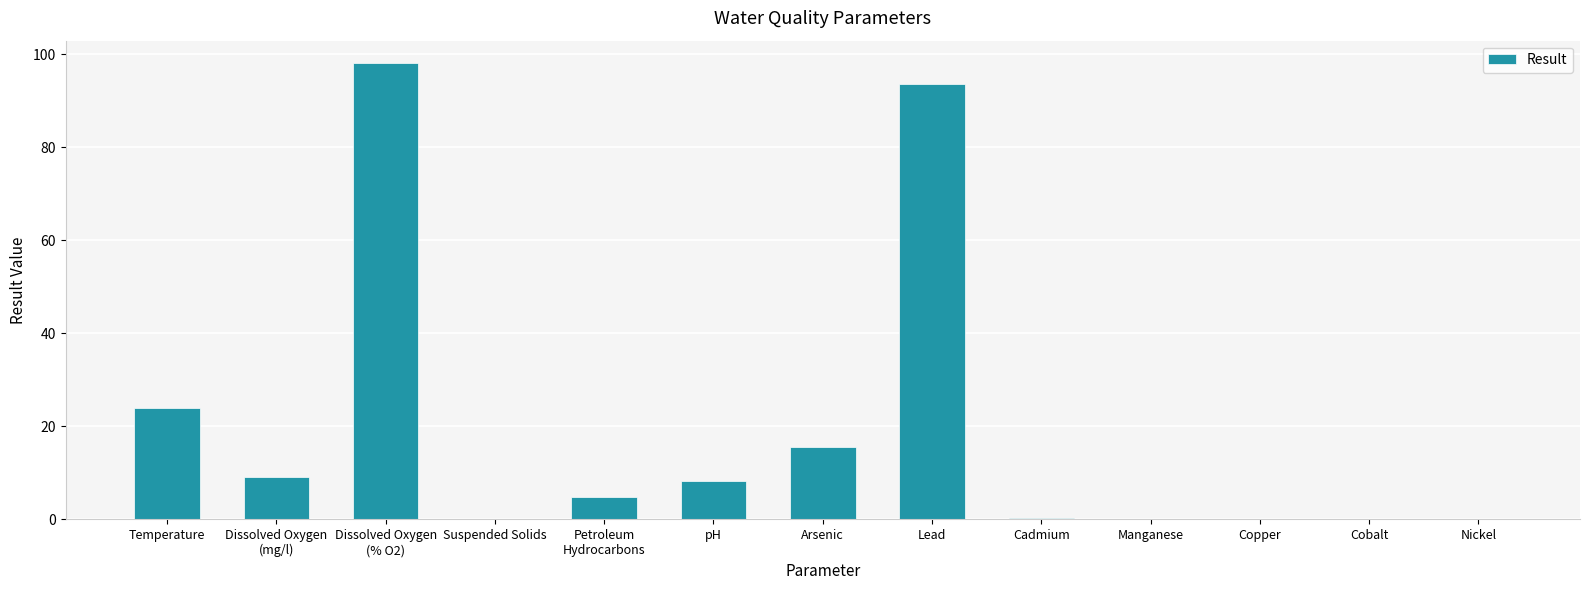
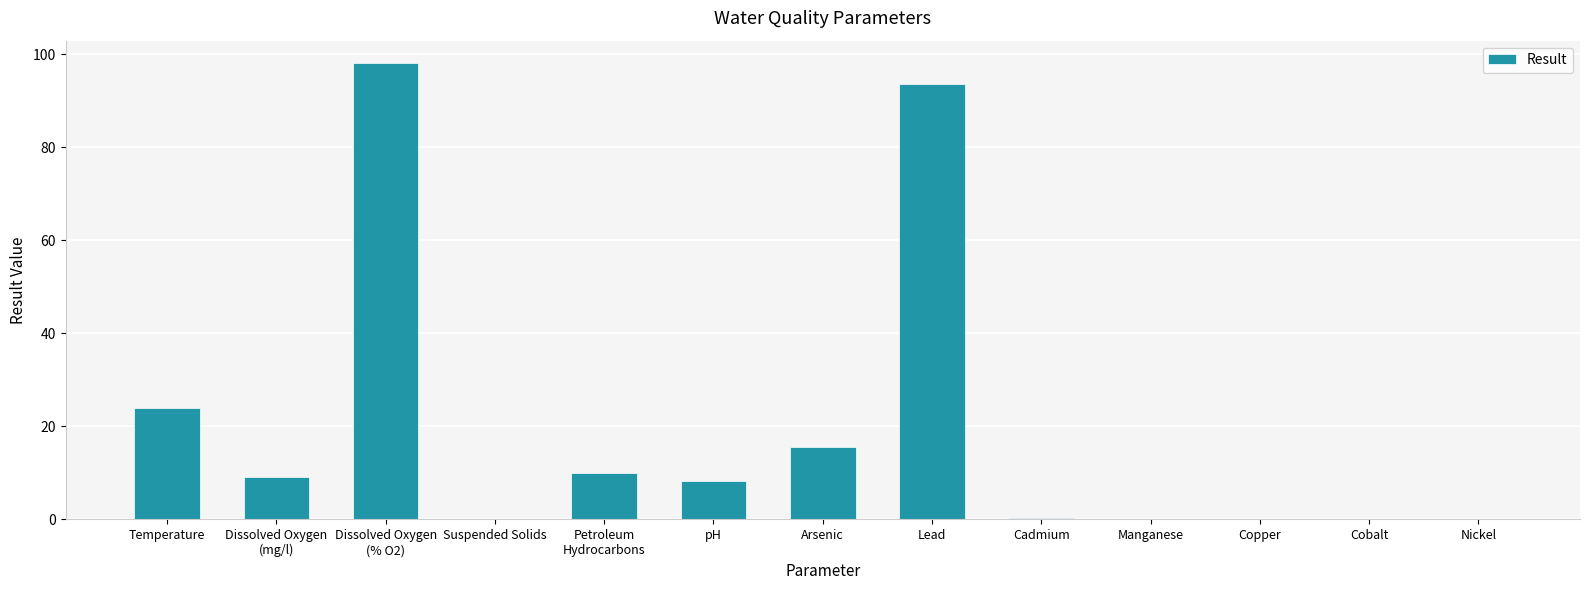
Petroleum Hydrocarbons: 5 -> 10
